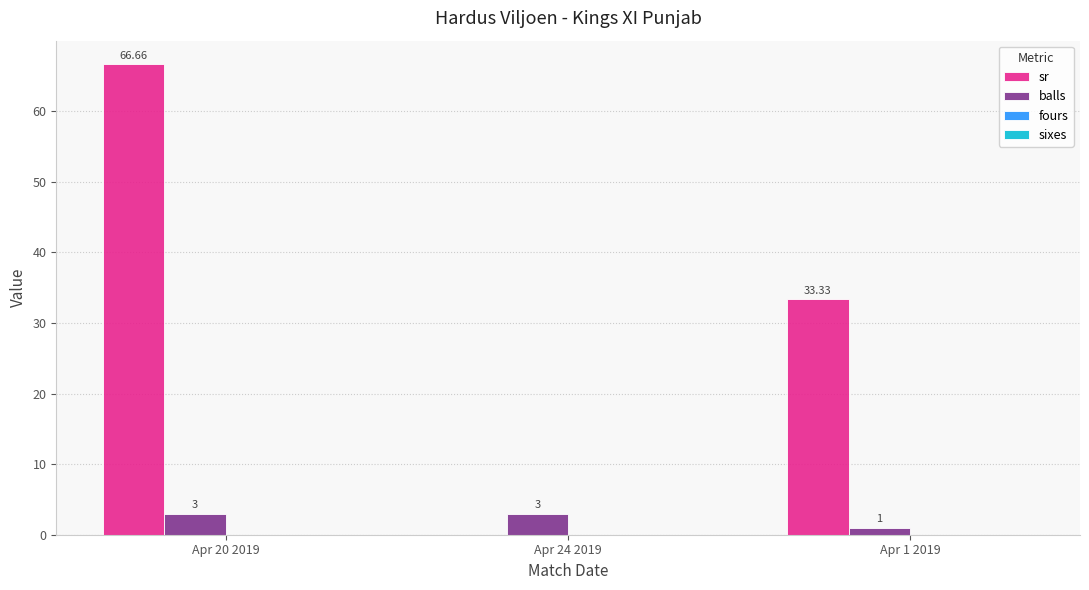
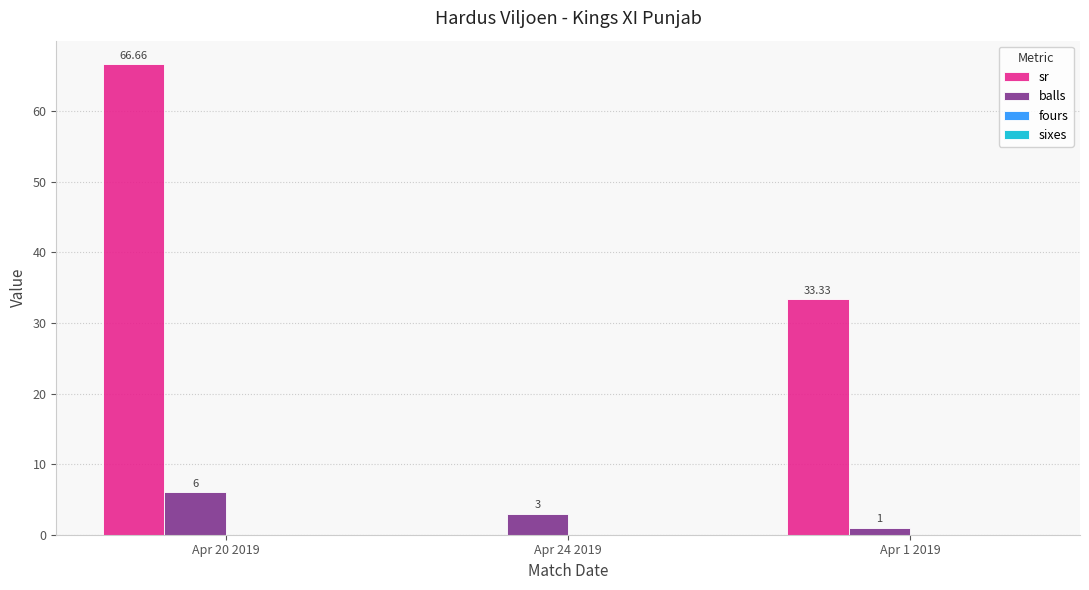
balls, Apr 20 2019: 3 -> 6
